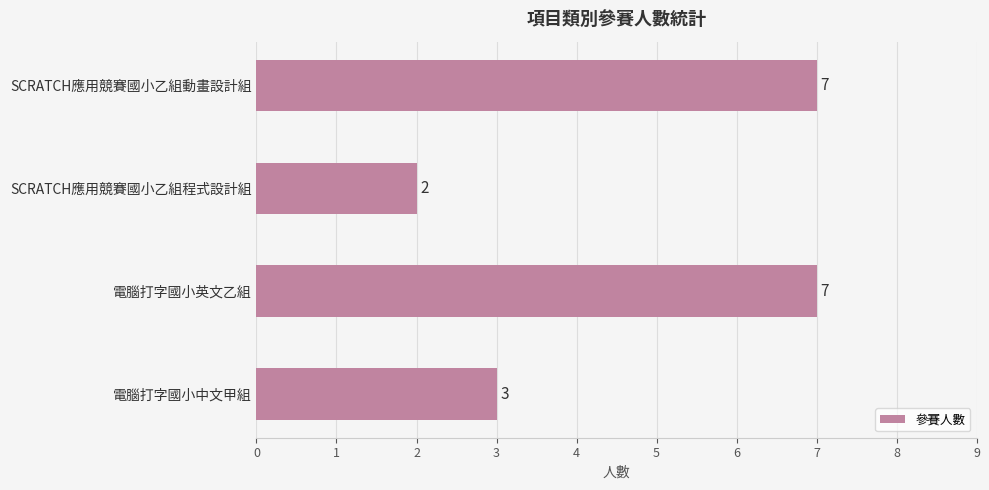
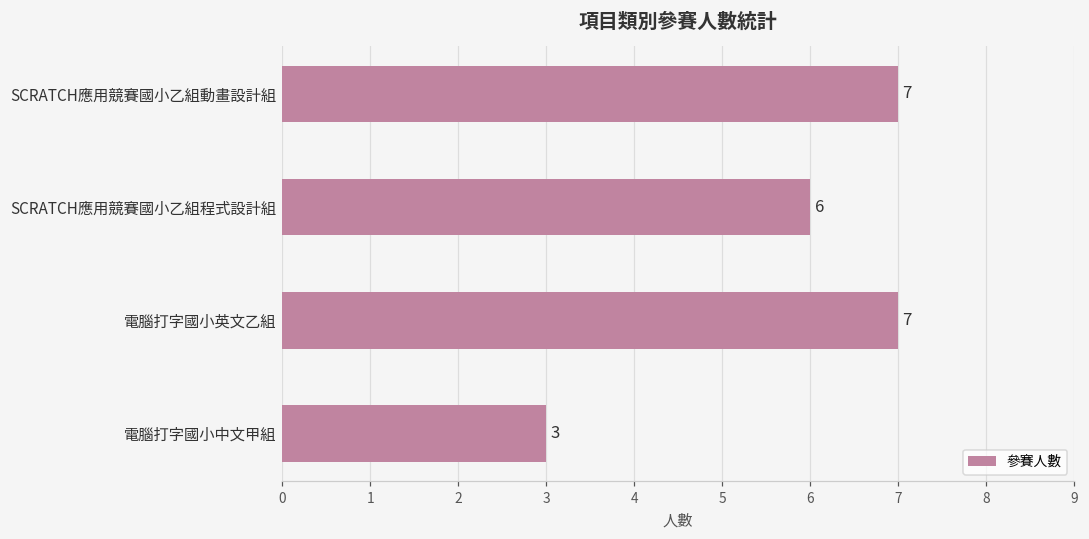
SCRATCH應用競賽國小乙組程式設計組: 2 -> 6
